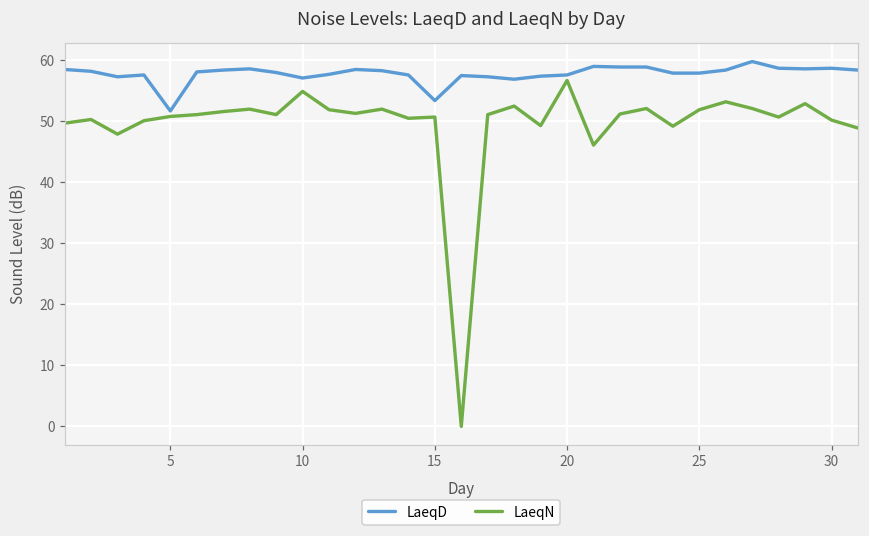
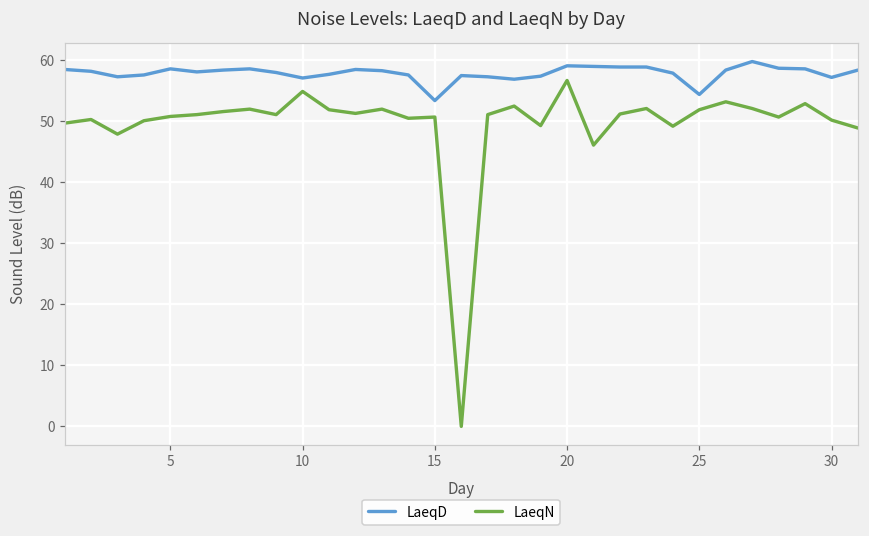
LaeqD, 5: 52 -> 59
LaeqD, 20: 58 -> 59
LaeqD, 25: 58 -> 54
LaeqD, 30: 59 -> 57
